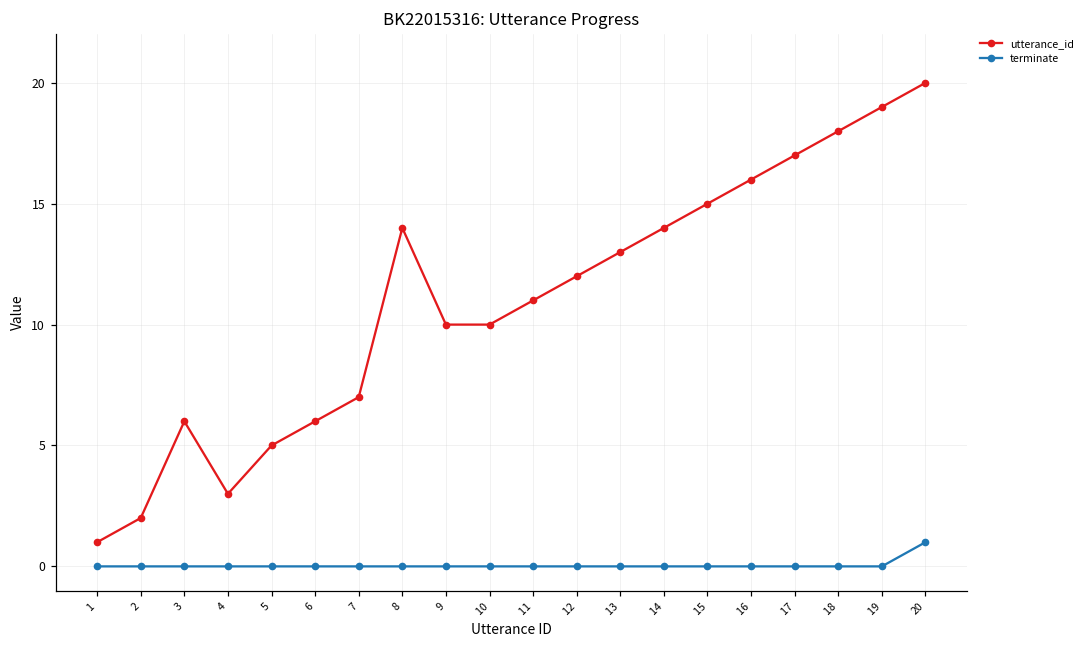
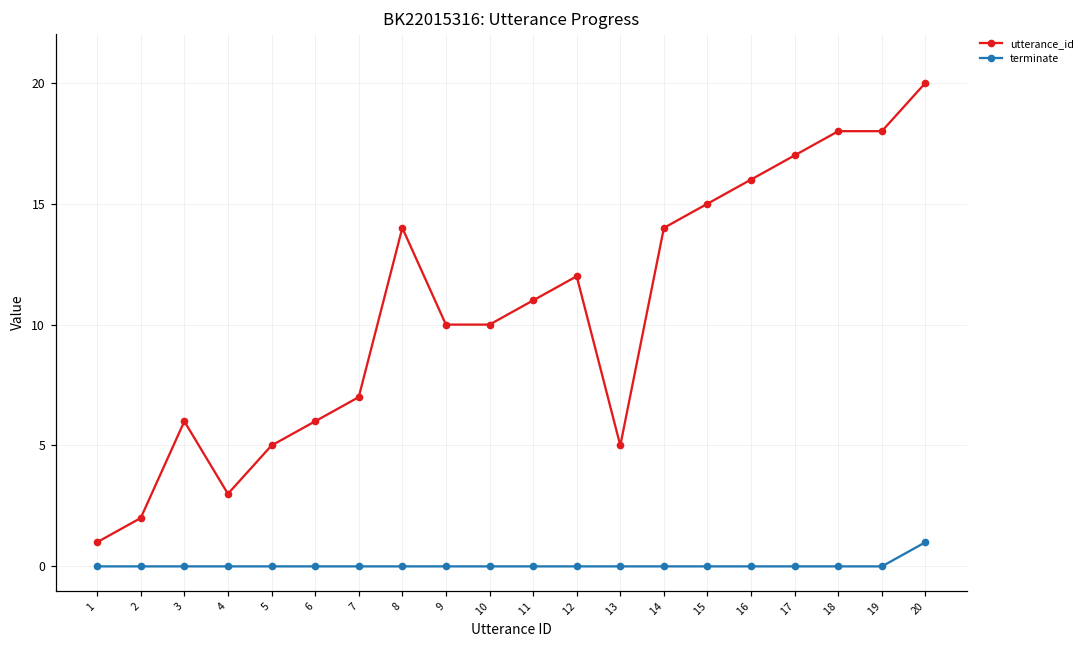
utterance_id, 13: 13 -> 5
utterance_id, 19: 19 -> 18
